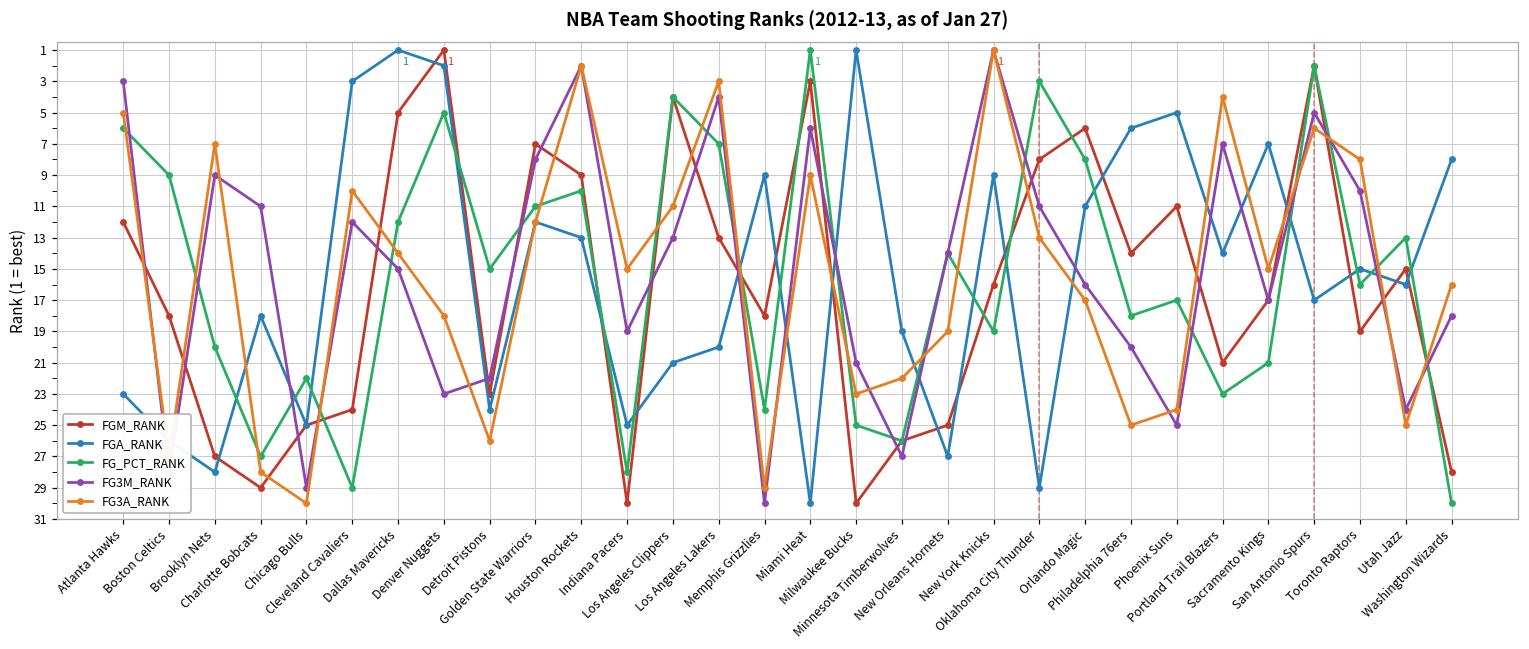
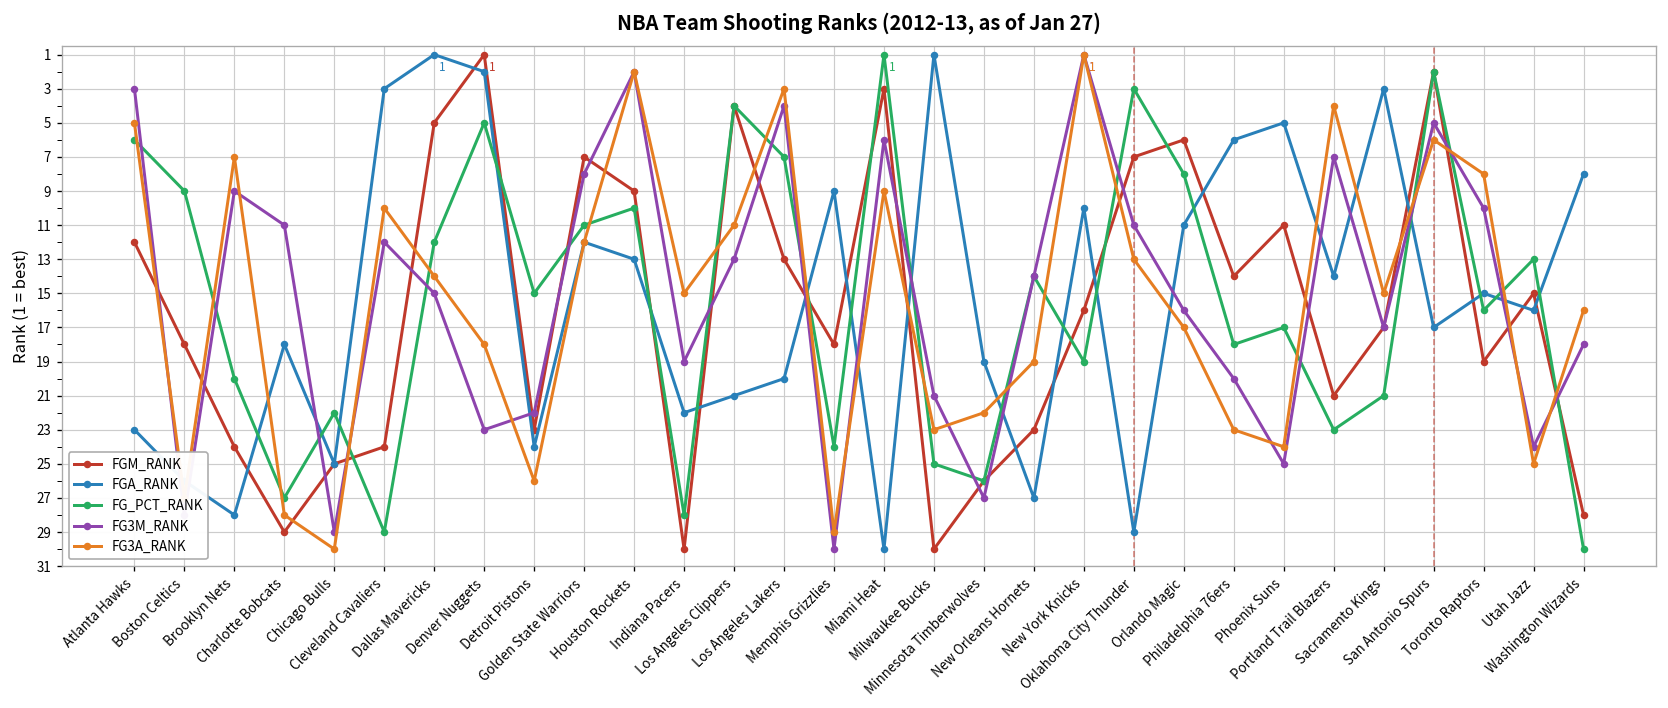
FGM_RANK, Brooklyn Nets: 27 -> 24
FGA_RANK, Indiana Pacers: 25 -> 22
FGM_RANK, New Orleans Hornets: 25 -> 23
FGA_RANK, New York Knicks: 9 -> 10
FGM_RANK, Oklahoma City Thunder: 8 -> 7
FG3A_RANK, Philadelphia 76ers: 25 -> 23
FGA_RANK, Sacramento Kings: 7 -> 3
